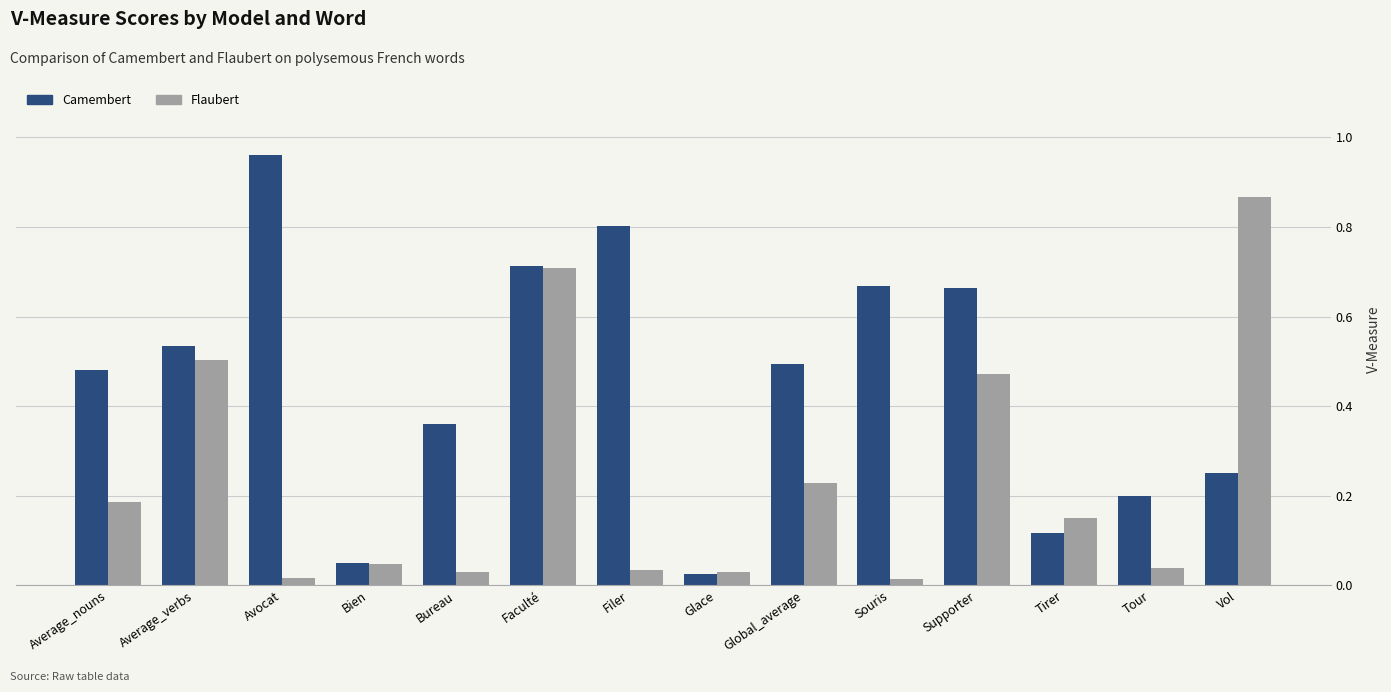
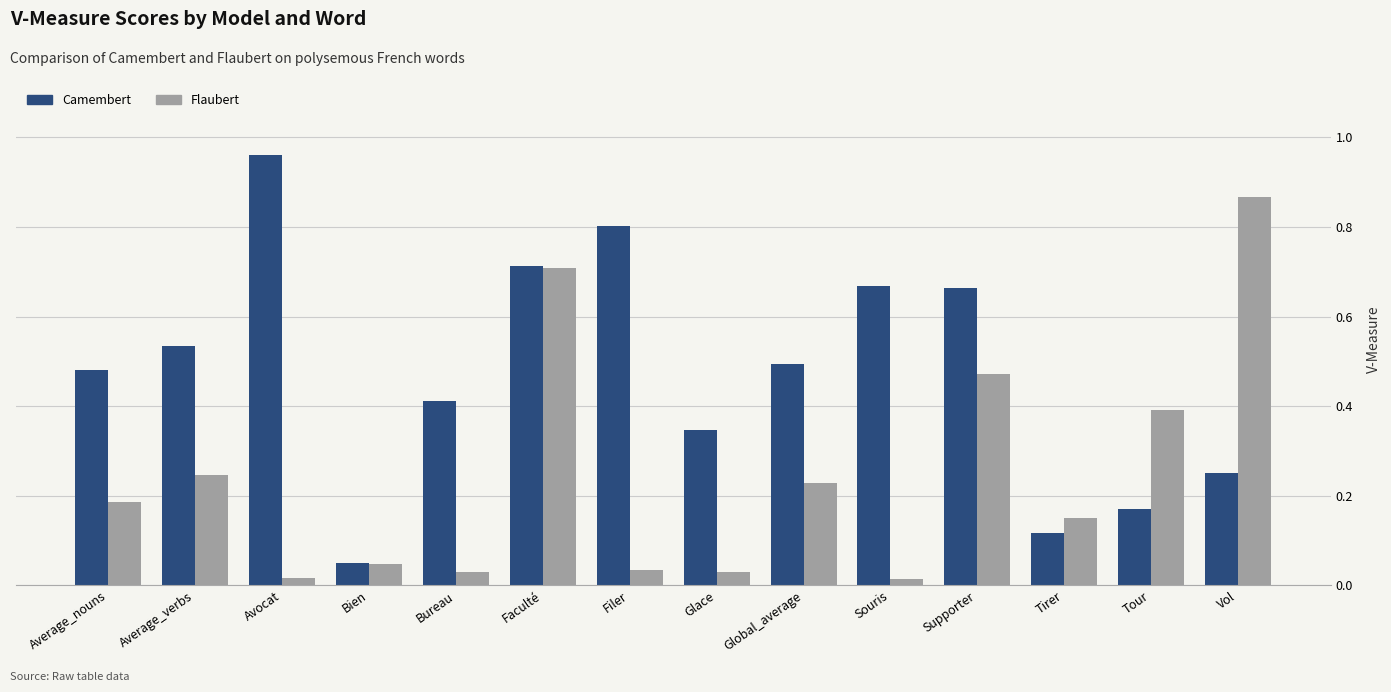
Flaubert, Average_verbs: 0.50 -> 0.25
Camembert, Bureau: 0.36 -> 0.41
Camembert, Glace: 0.03 -> 0.35
Camembert, Tour: 0.20 -> 0.17
Flaubert, Tour: 0.04 -> 0.39
